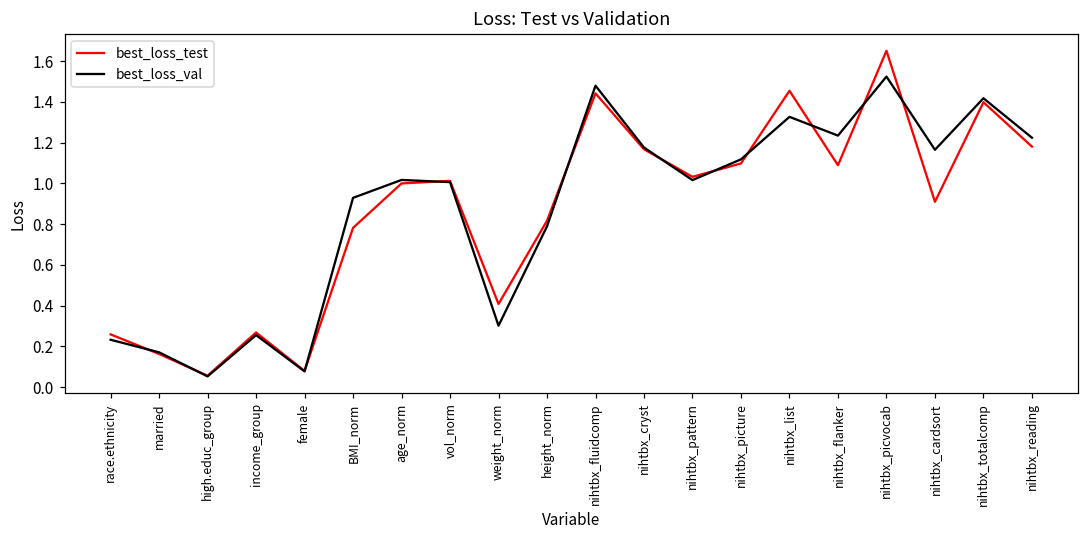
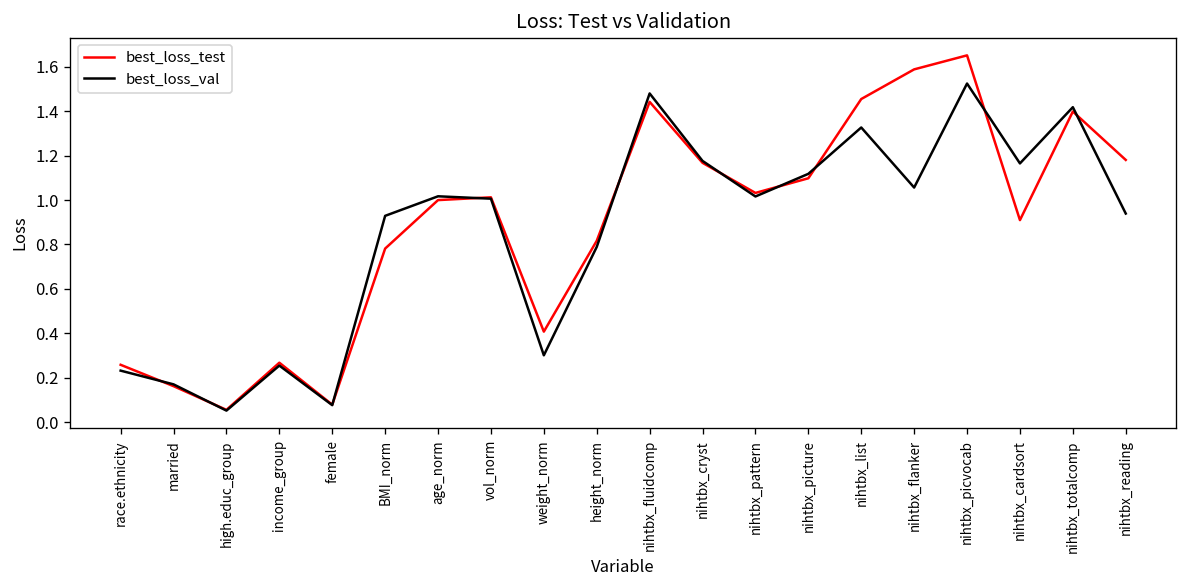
best_loss_test, nihtbx_flanker: 1.09 -> 1.59
best_loss_val, nihtbx_flanker: 1.23 -> 1.06
best_loss_val, nihtbx_reading: 1.22 -> 0.94
